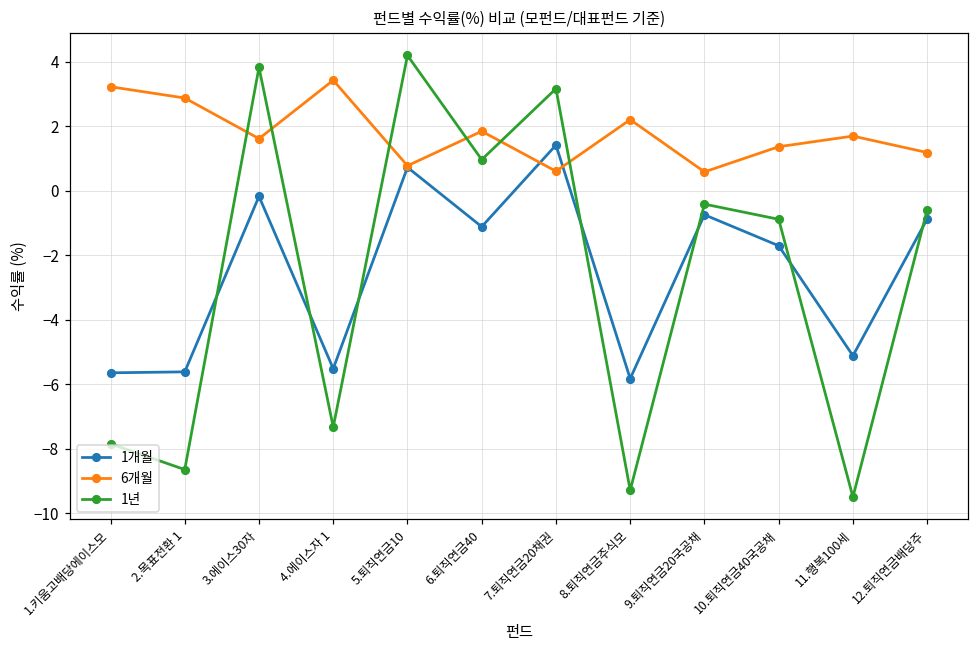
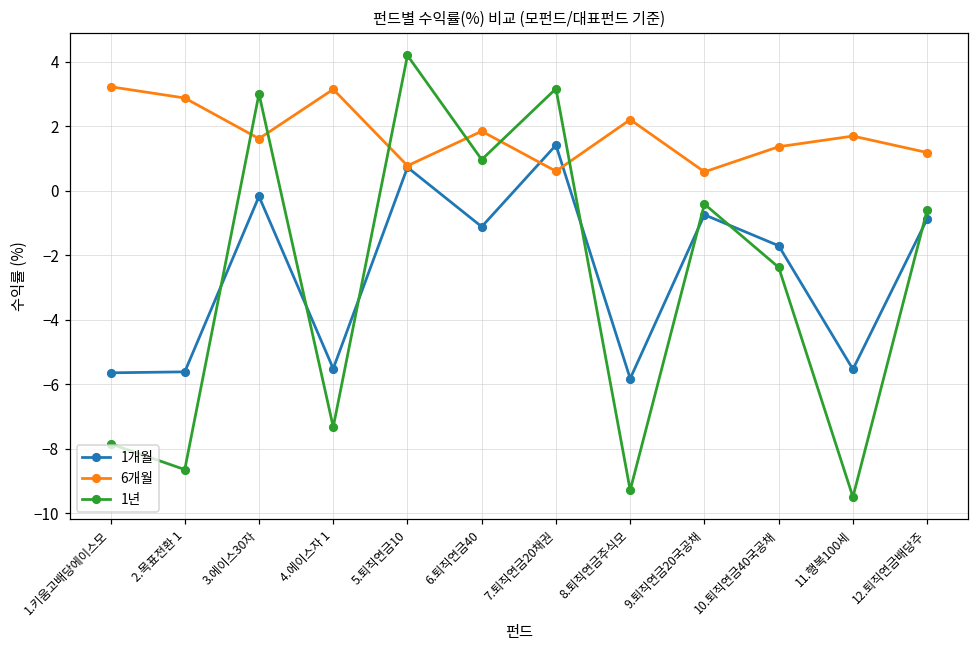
1년, 3.에이스30자: 3.8 -> 3.0
6개월, 4.에이스자 1: 3.4 -> 3.2
1년, 10.퇴직연금40국공채: -0.9 -> -2.4
1개월, 11.행복100세: -5.1 -> -5.5
